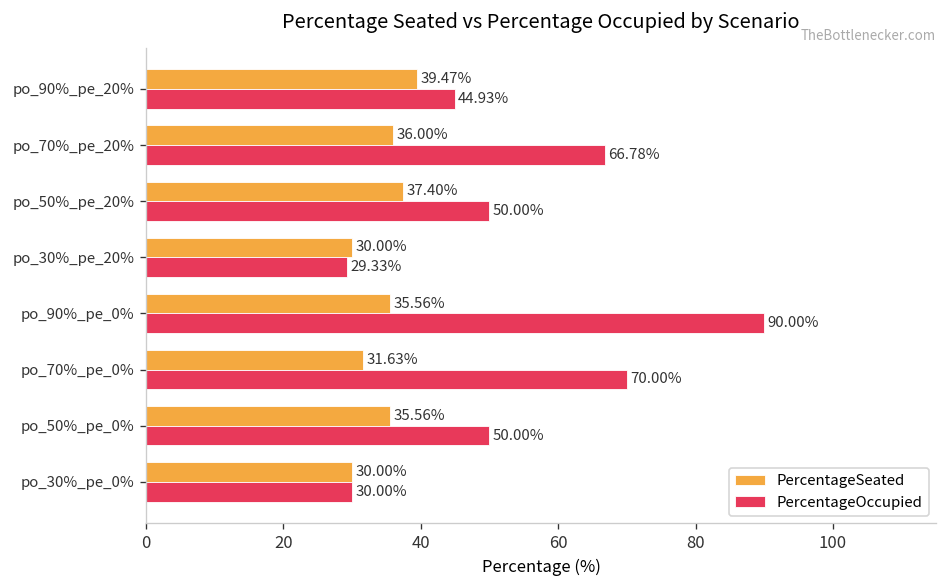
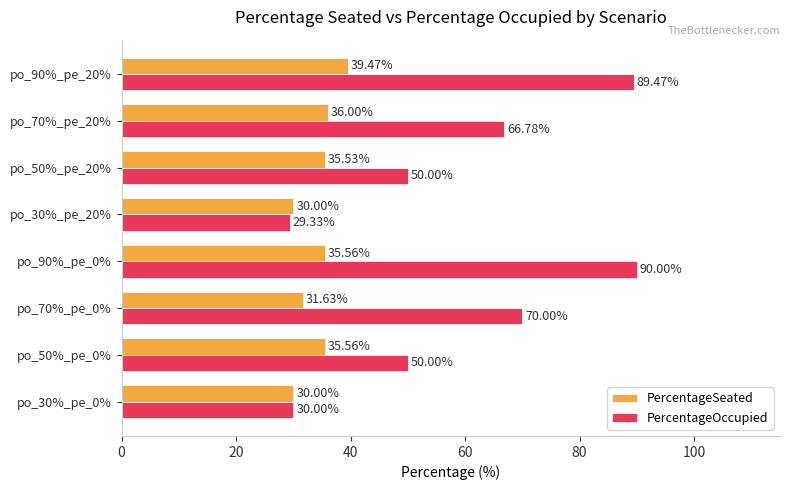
PercentageOccupied, po_90%_pe_20%: 44.93% -> 89.47%
PercentageSeated, po_50%_pe_20%: 37.40% -> 35.53%
